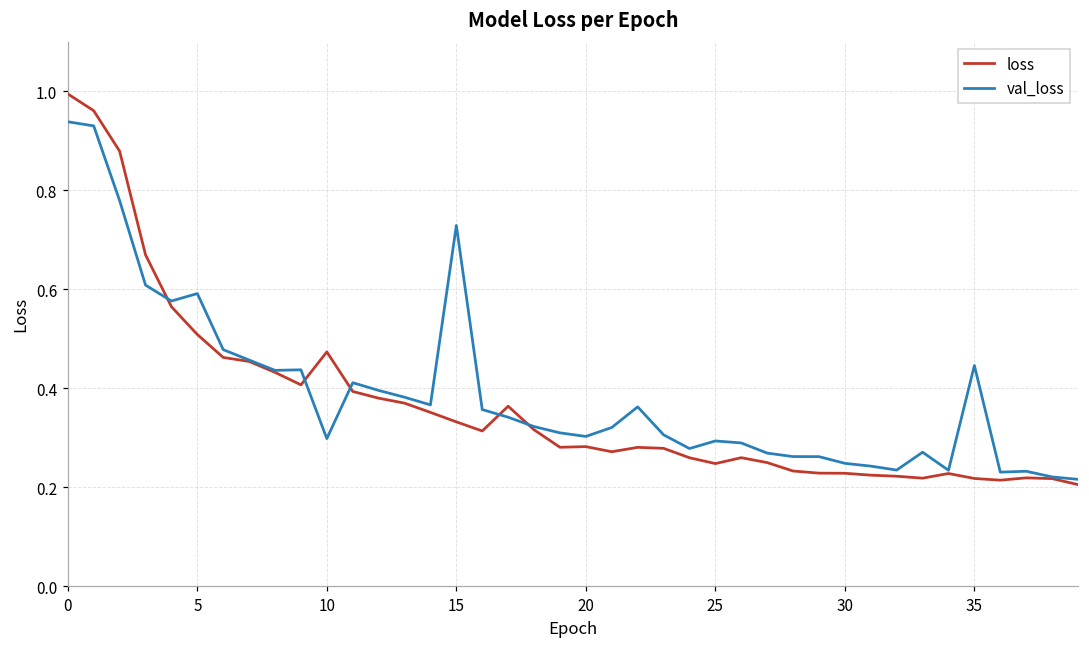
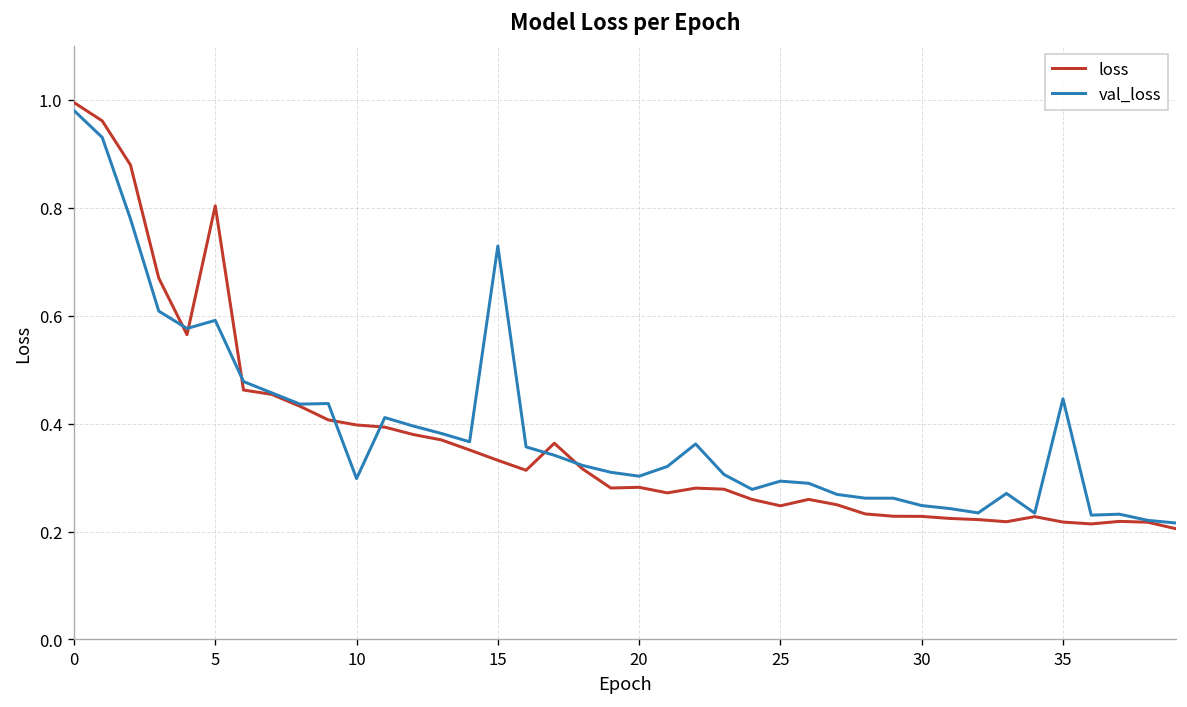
val_loss, 0: 0.94 -> 0.98
loss, 5: 0.51 -> 0.80
loss, 10: 0.47 -> 0.40
